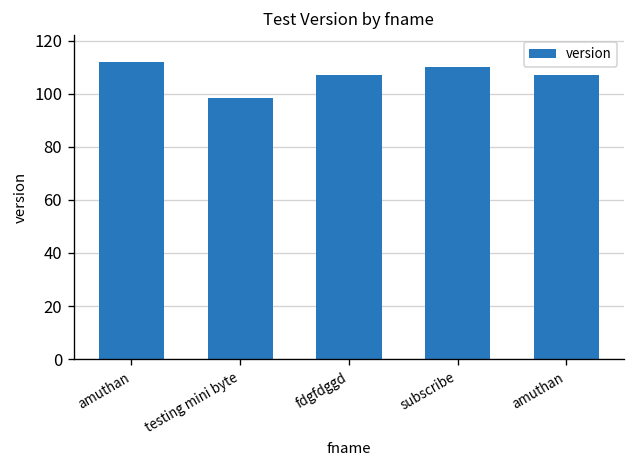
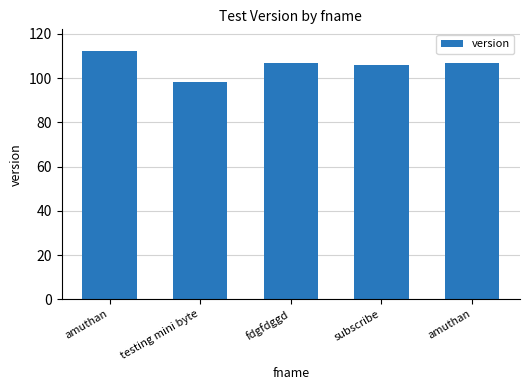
subscribe: 110 -> 106
